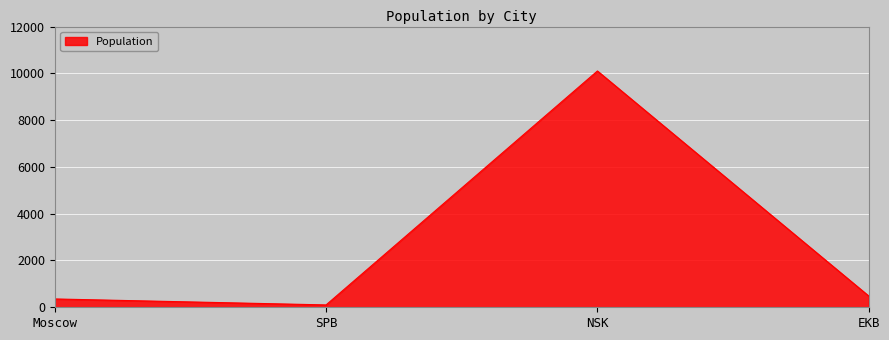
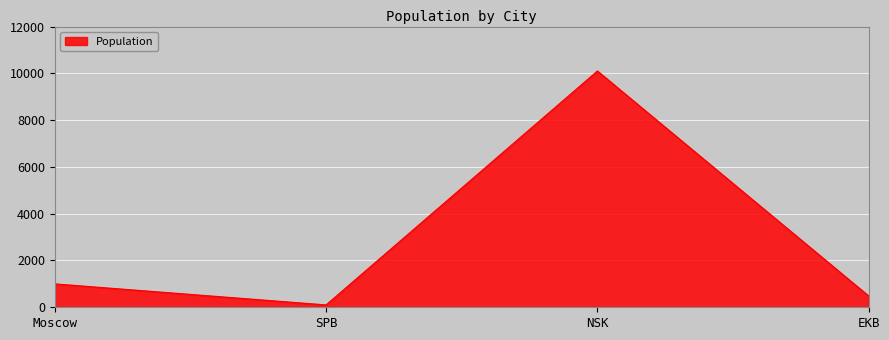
Moscow: 400 -> 1000
